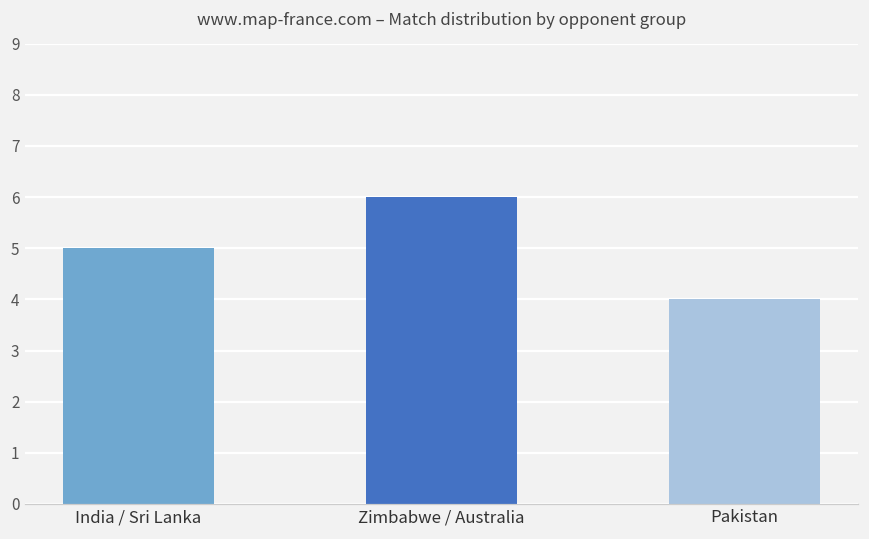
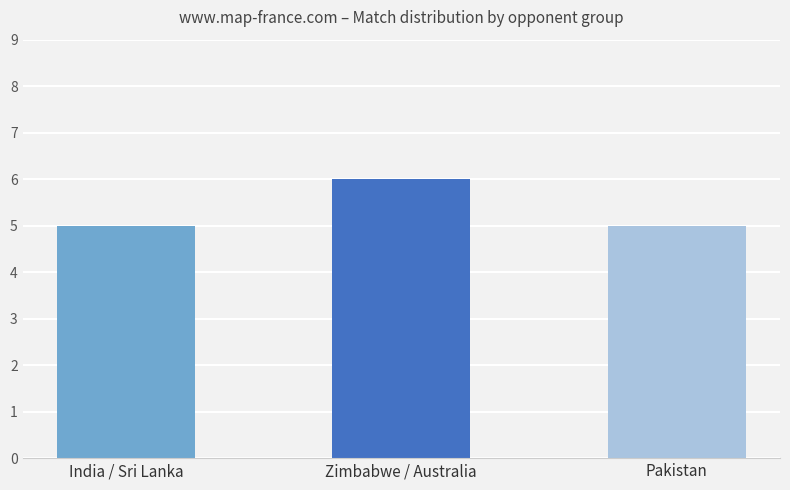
Pakistan: 4 -> 5
